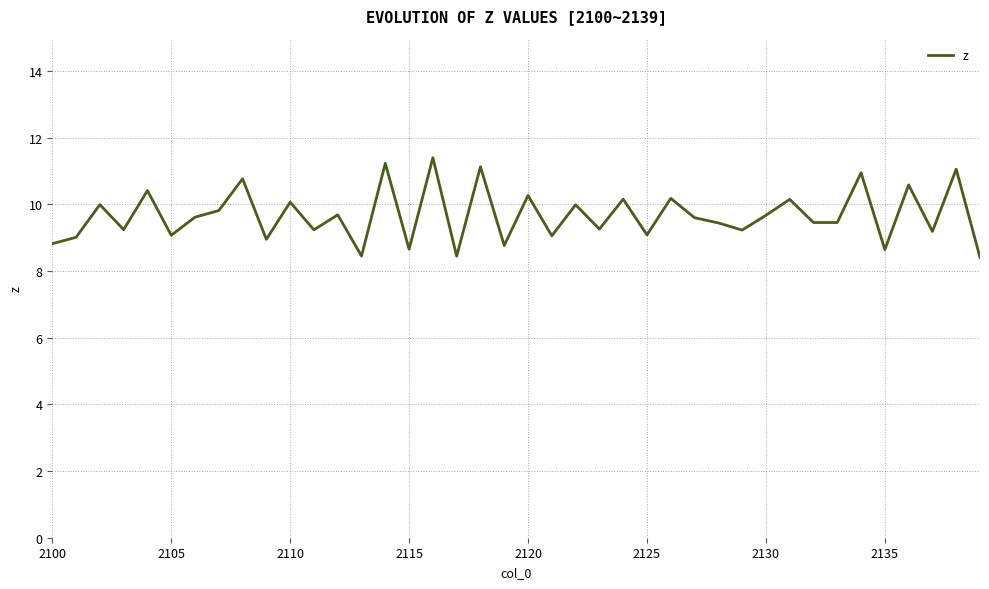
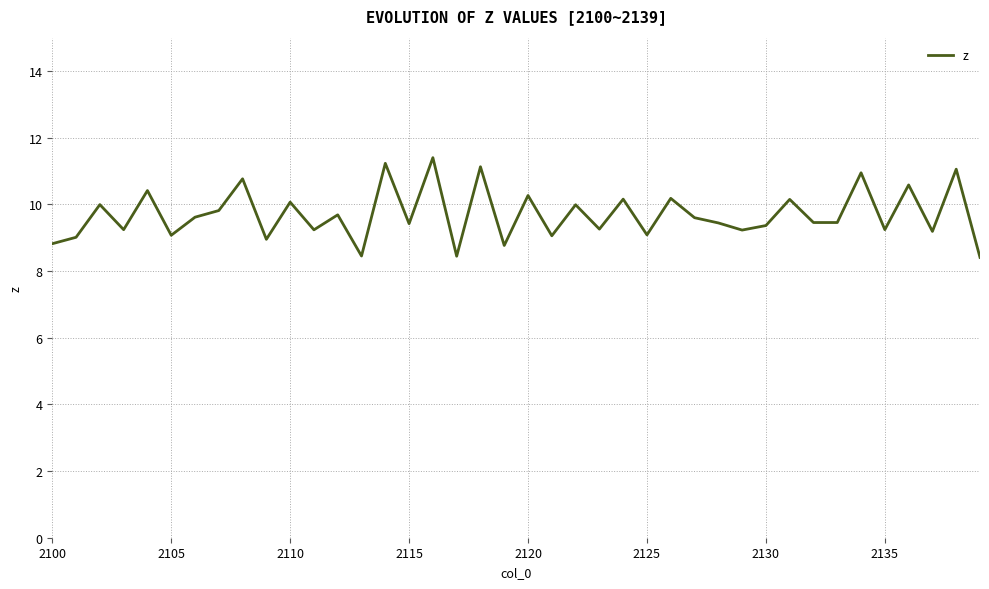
2115: 8.7 -> 9.4
2130: 9.7 -> 9.4
2135: 8.6 -> 9.2
